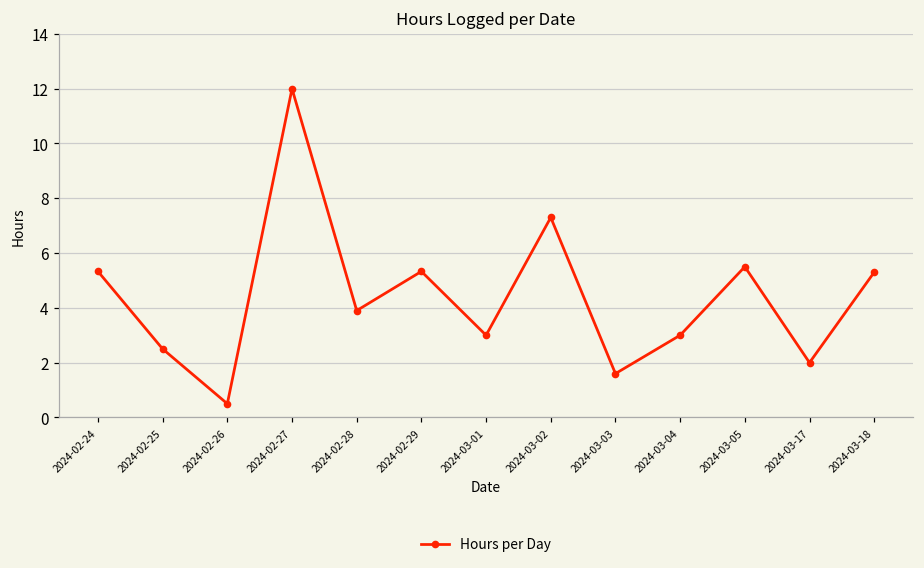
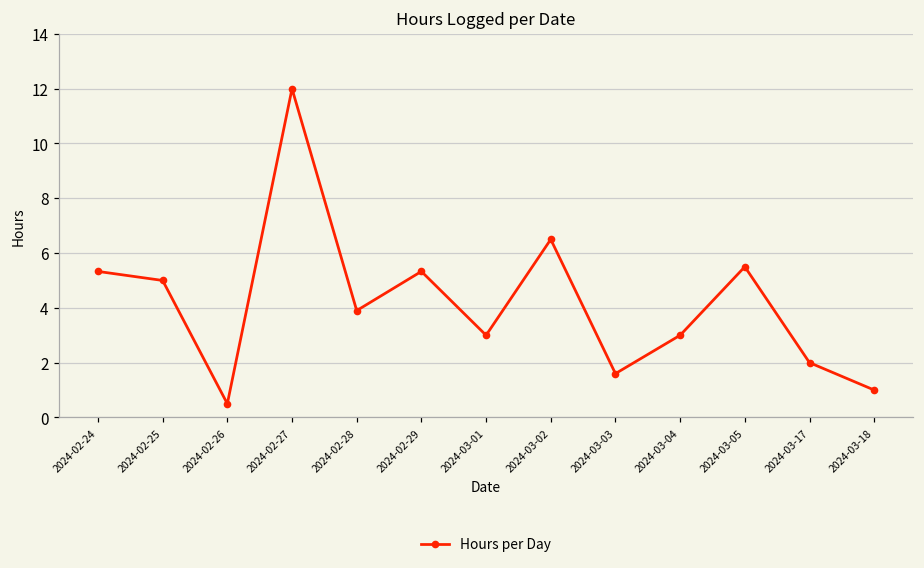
2024-02-25: 2.5 -> 5.0
2024-03-02: 7.3 -> 6.5
2024-03-18: 5.3 -> 1.0
